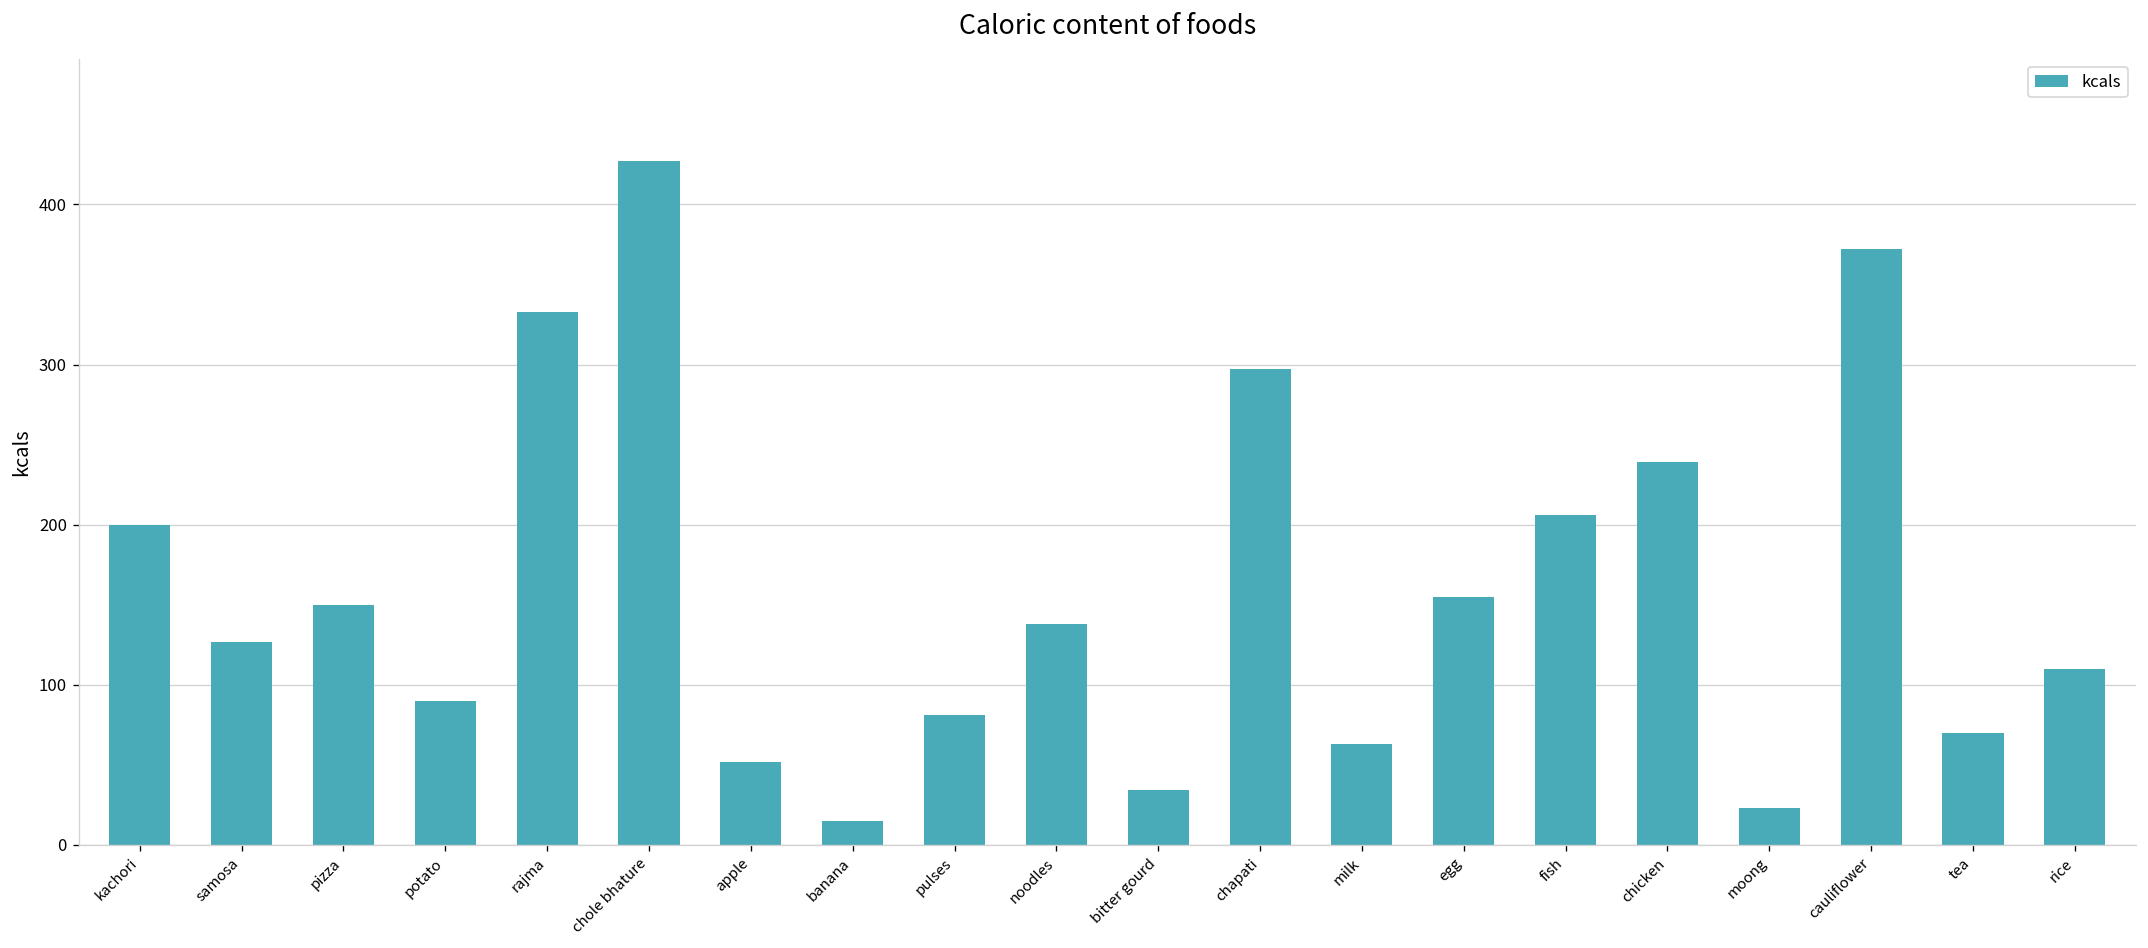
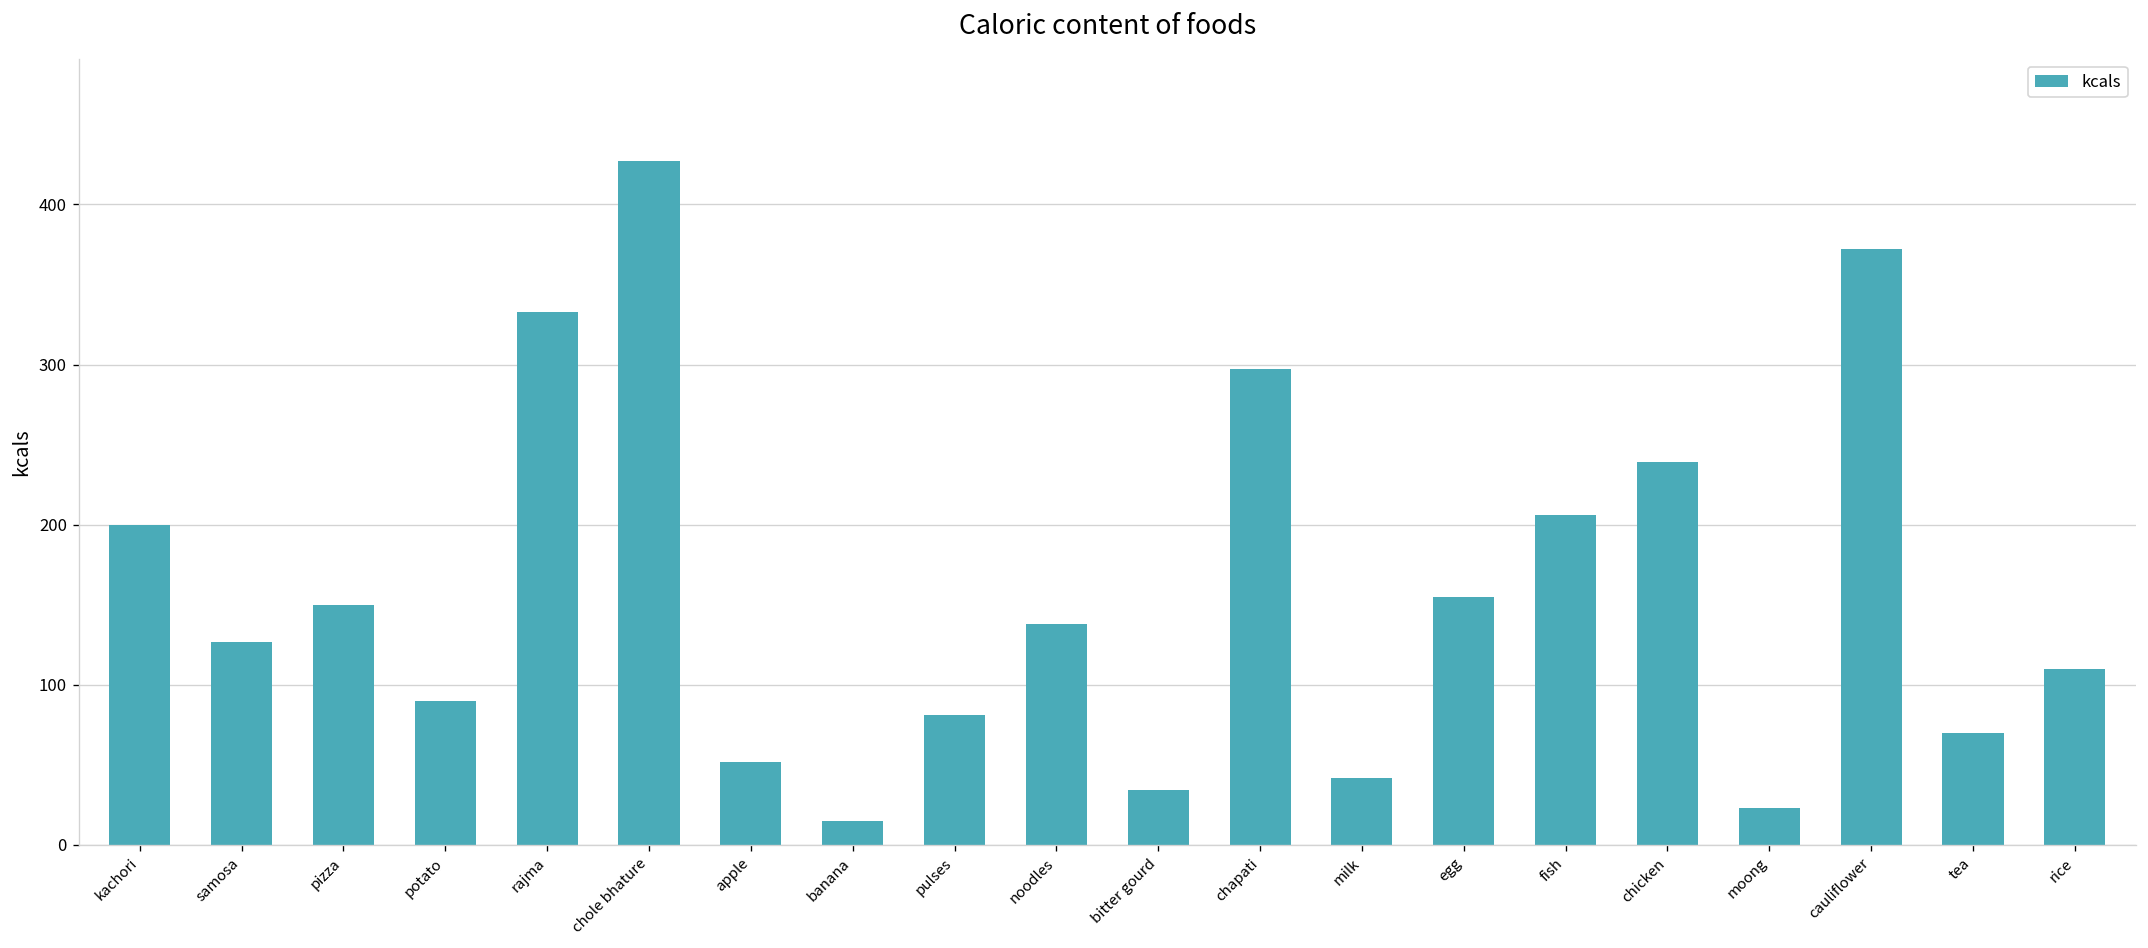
milk: 63 -> 42
